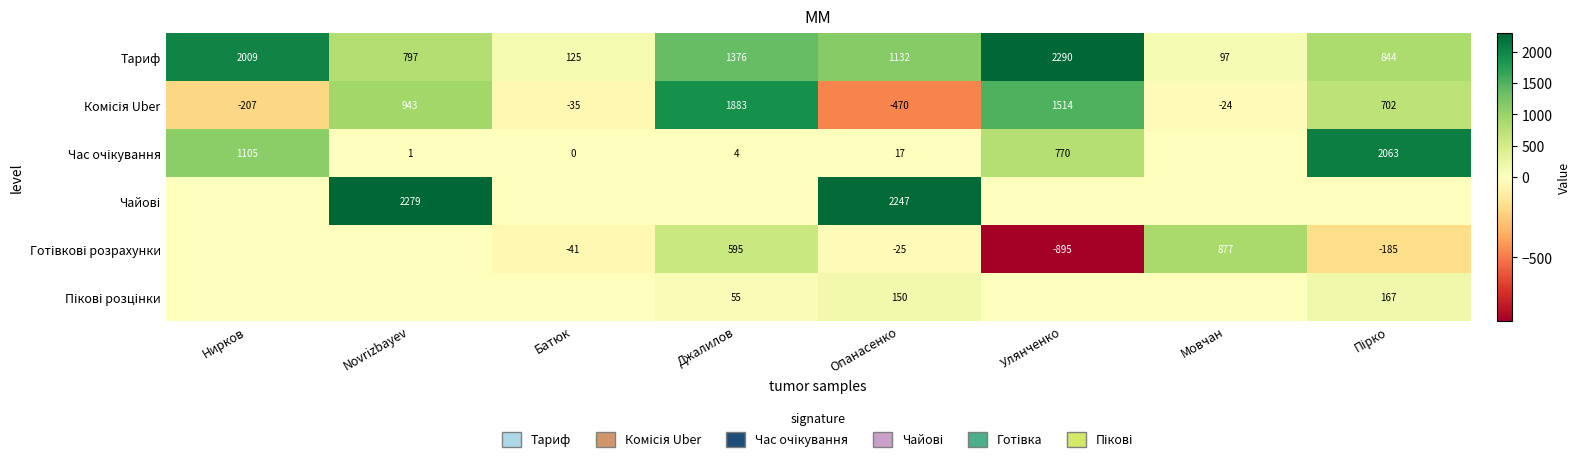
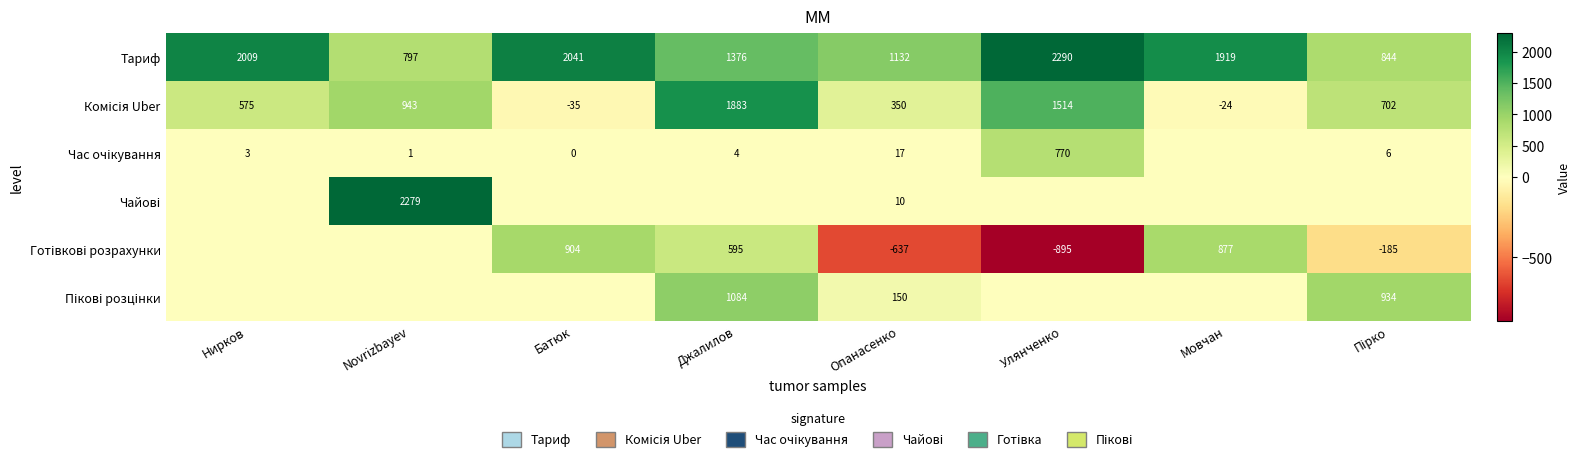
Тариф, Батюк: 125 -> 2041
Тариф, Мовчан: 97 -> 1919
Комісія Uber, Нирков: -207 -> 575
Комісія Uber, Опанасенко: -470 -> 350
Час очікування, Нирков: 1105 -> 3
Час очікування, Пірко: 2063 -> 6
Чайові, Опанасенко: 2247 -> 10
Готівкові розрахунки, Батюк: -41 -> 904
Готівкові розрахунки, Опанасенко: -25 -> -637
Пікові розцінки, Джалилов: 55 -> 1084
Пікові розцінки, Пірко: 167 -> 934
